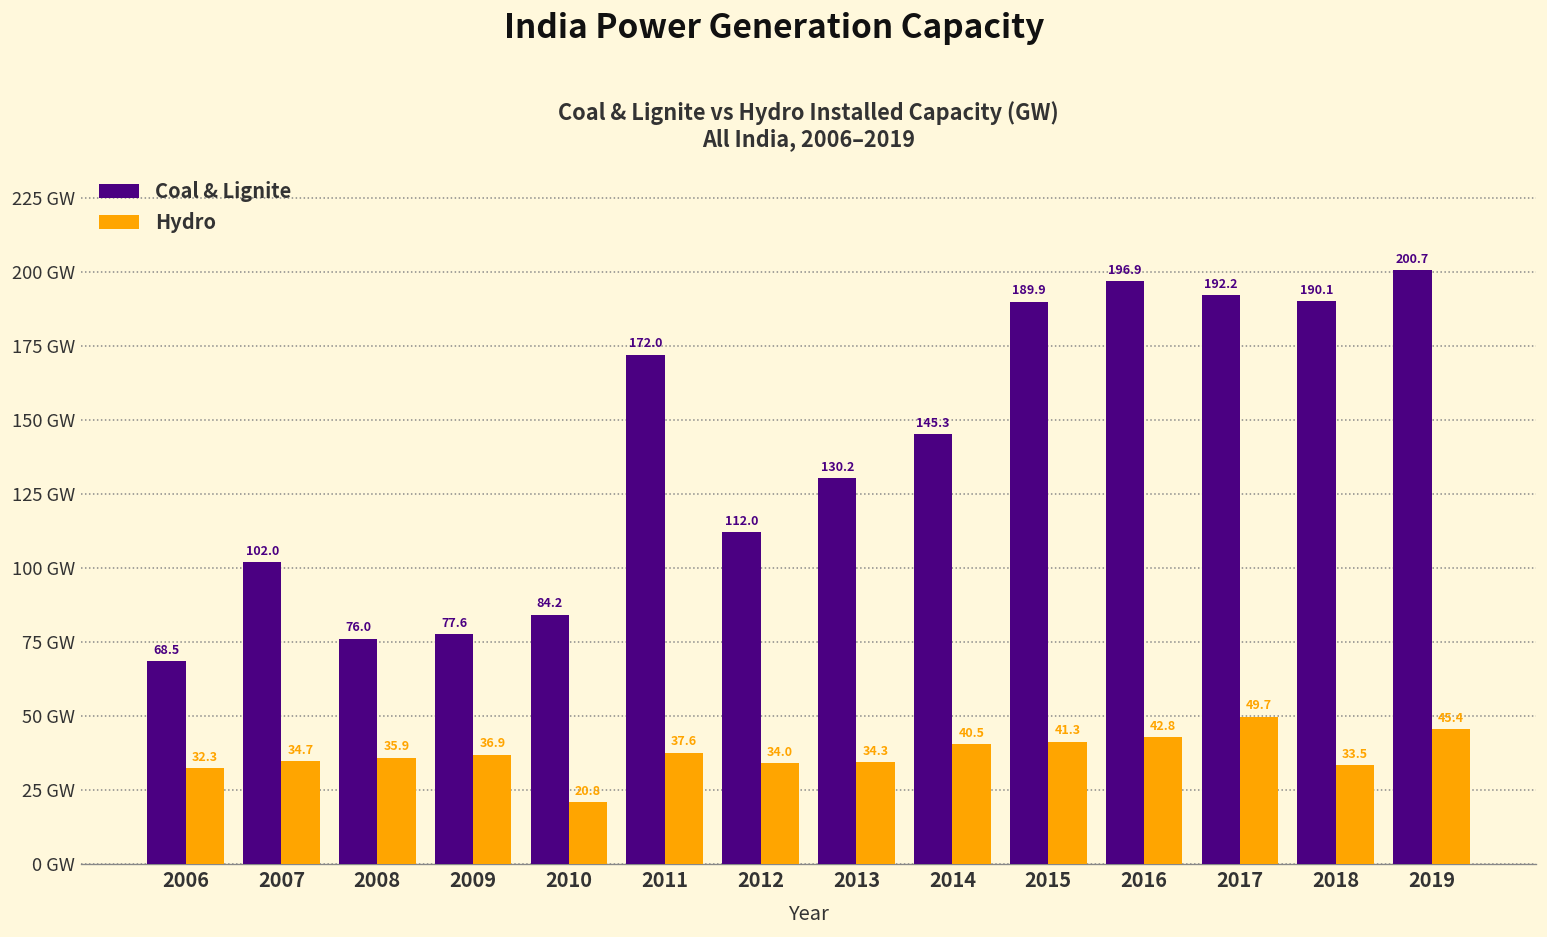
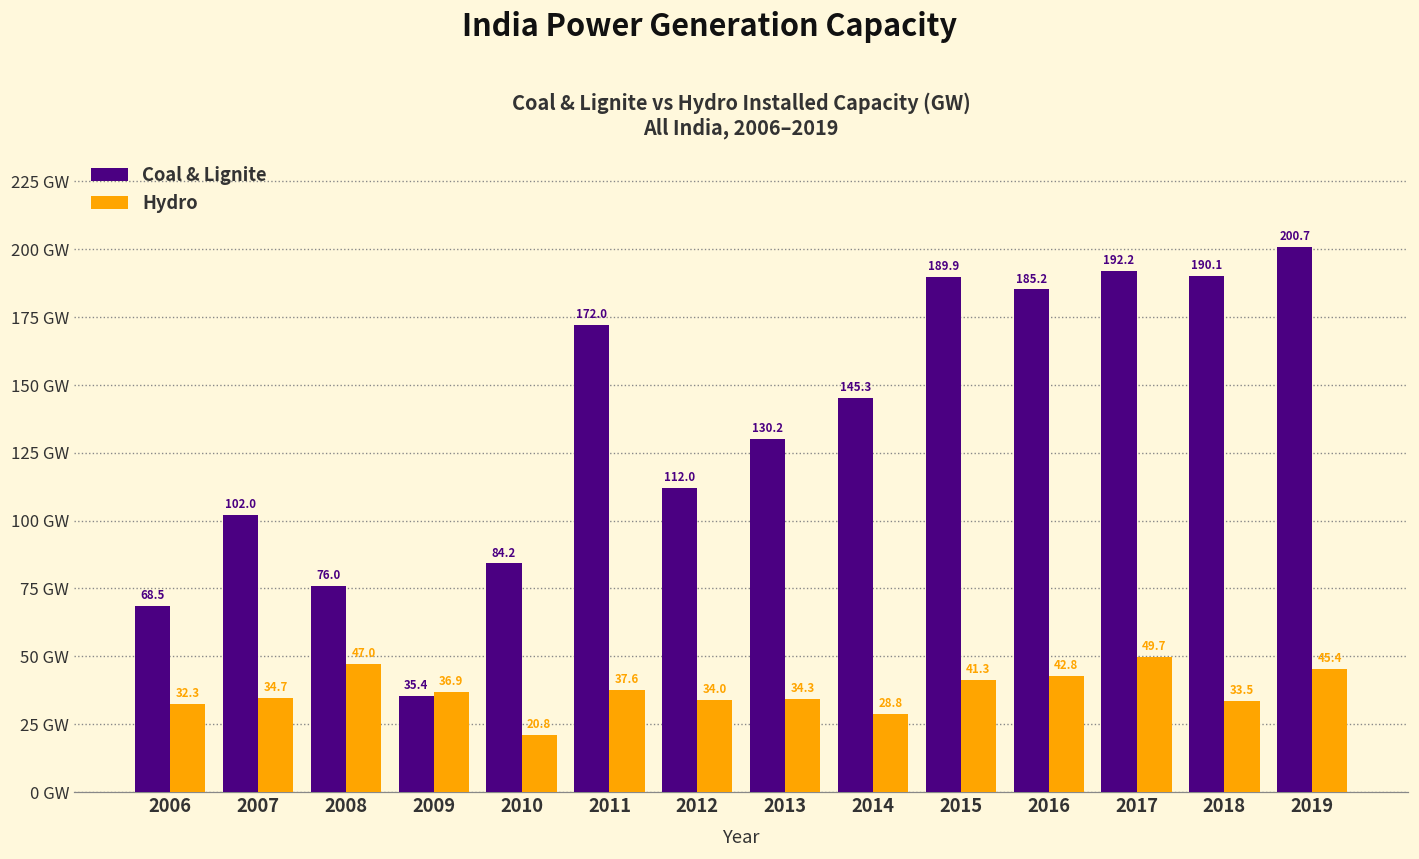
Hydro, 2008: 35.9 -> 47.0
Coal & Lignite, 2009: 77.6 -> 35.4
Hydro, 2014: 40.5 -> 28.8
Coal & Lignite, 2016: 196.9 -> 185.2
